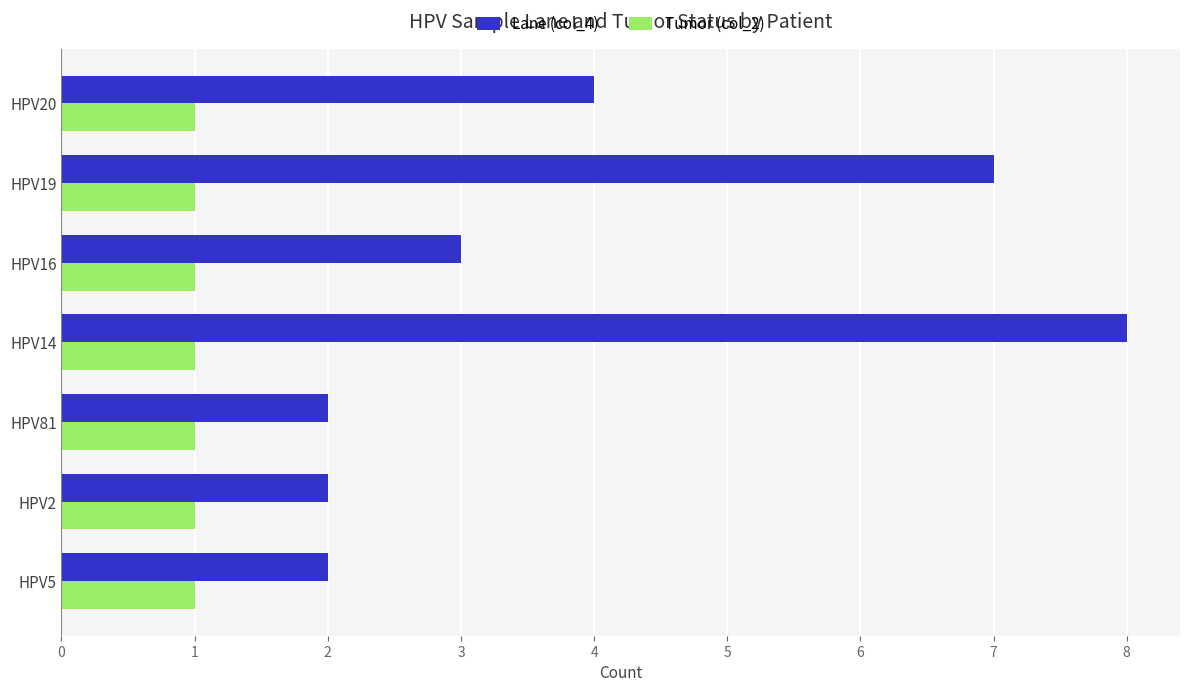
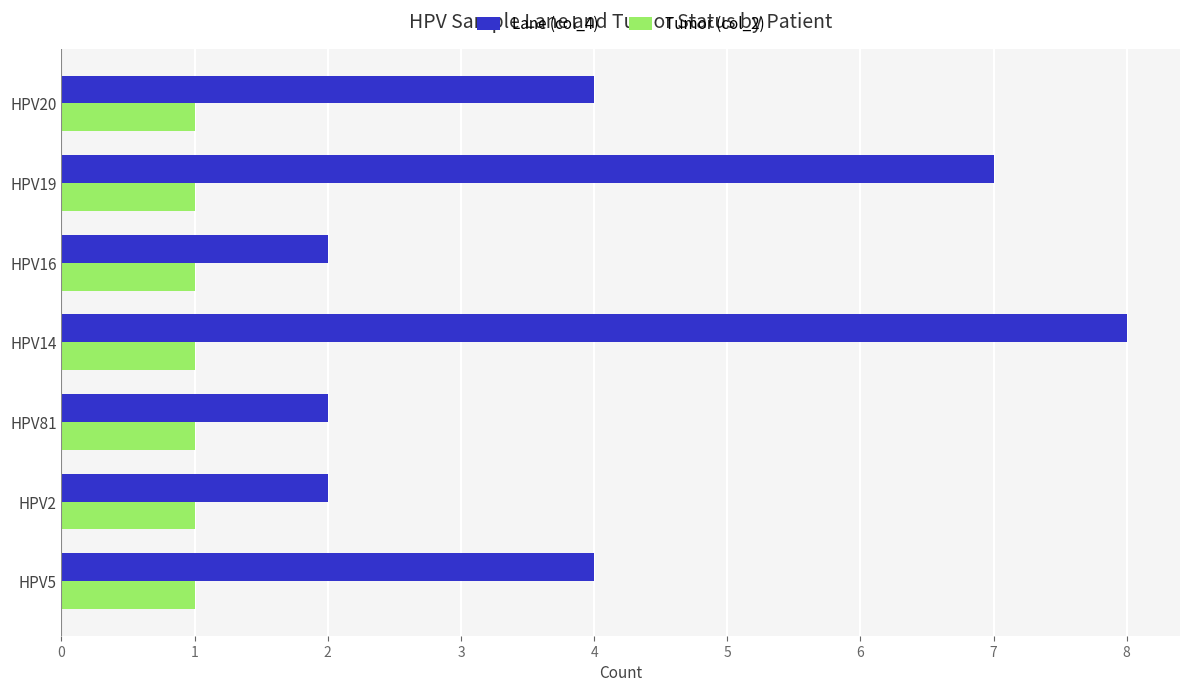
Lane (col_4), HPV16: 3 -> 2
Lane (col_4), HPV5: 2 -> 4
